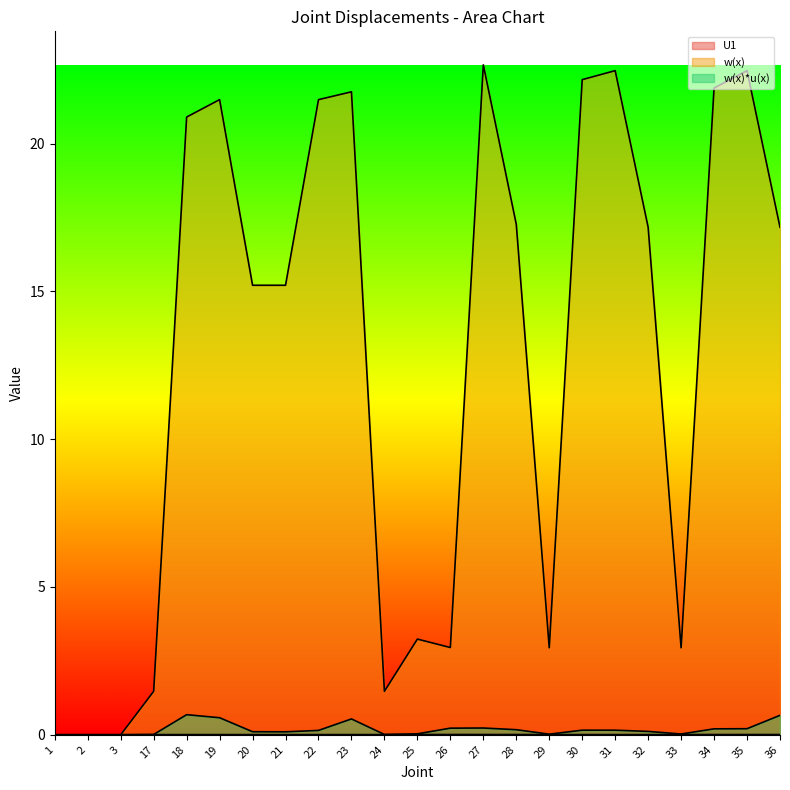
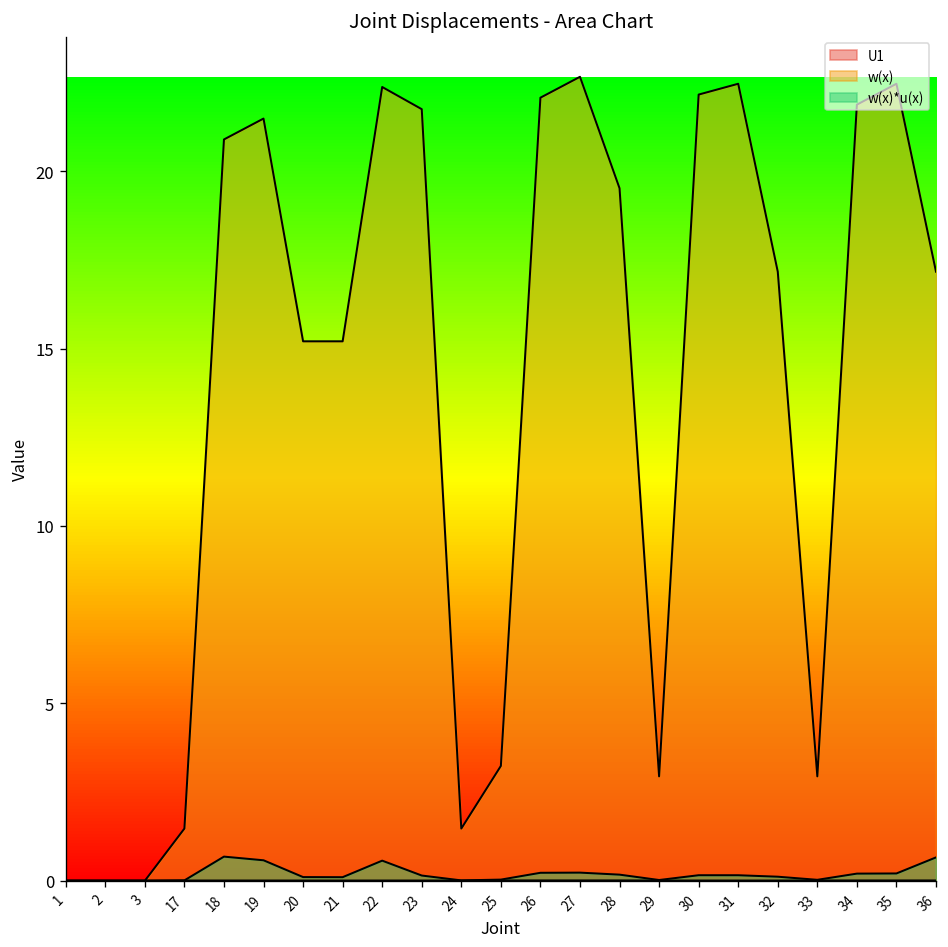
w(x), 22: 21.5 -> 22.4
w(x)*u(x), 22: 0.1 -> 0.6
w(x)*u(x), 23: 0.5 -> 0.1
w(x), 26: 3.0 -> 22.1
w(x), 28: 17.3 -> 19.5
